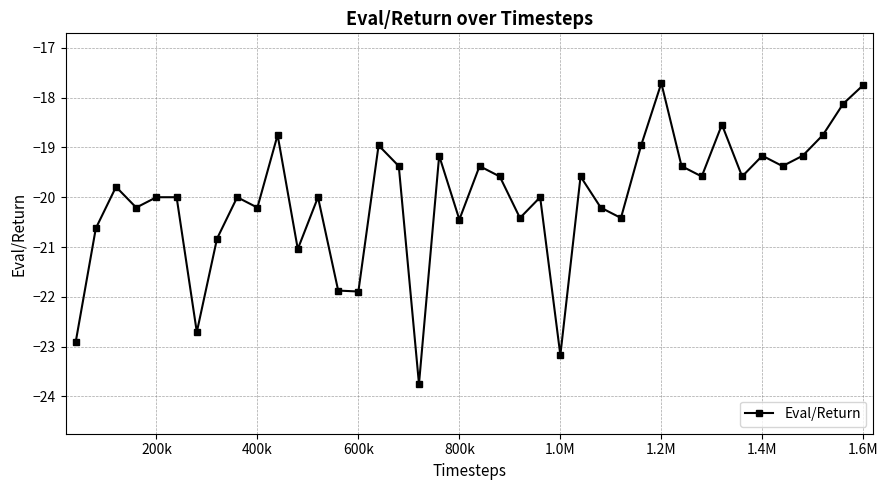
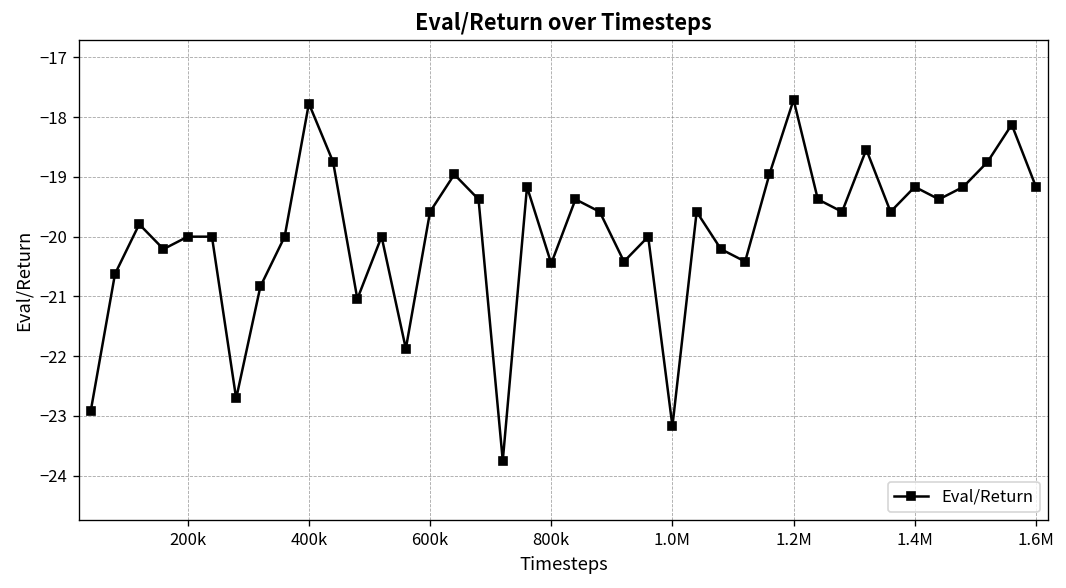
400k: -20.2 -> -17.8
600k: -21.9 -> -19.6
1.6M: -17.7 -> -19.2
